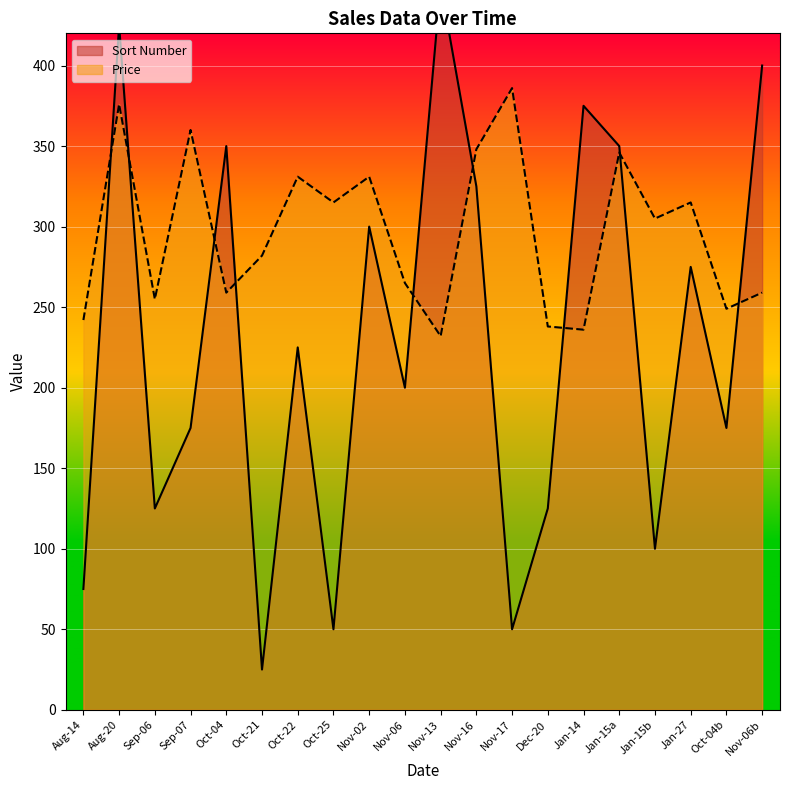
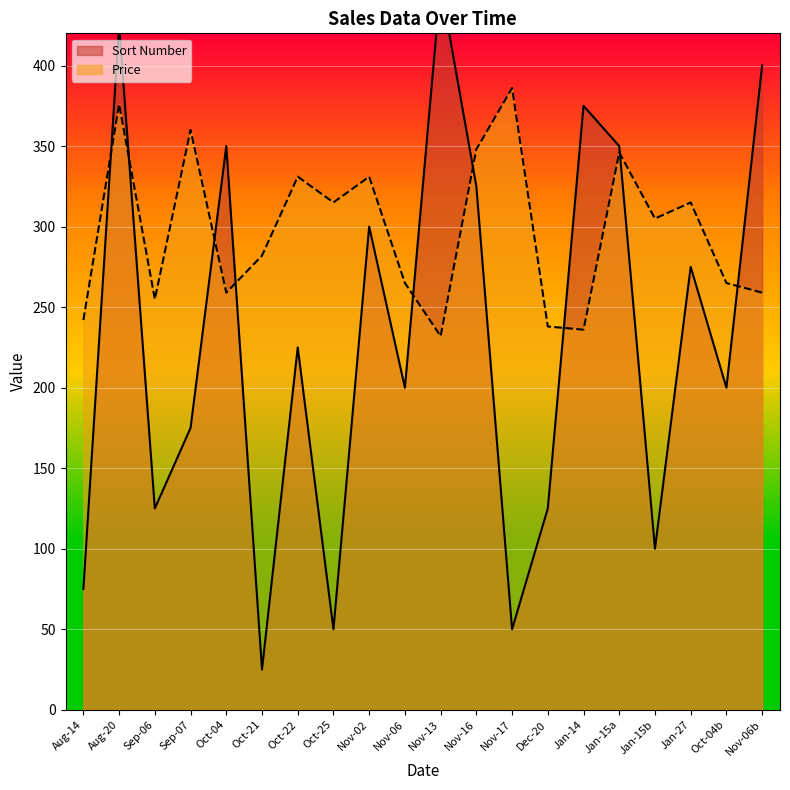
Sort Number, Oct-04b: 175 -> 200
Price, Oct-04b: 249 -> 265
